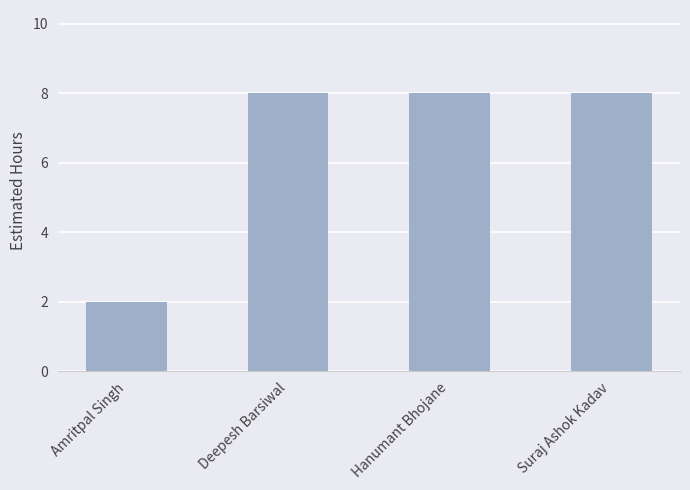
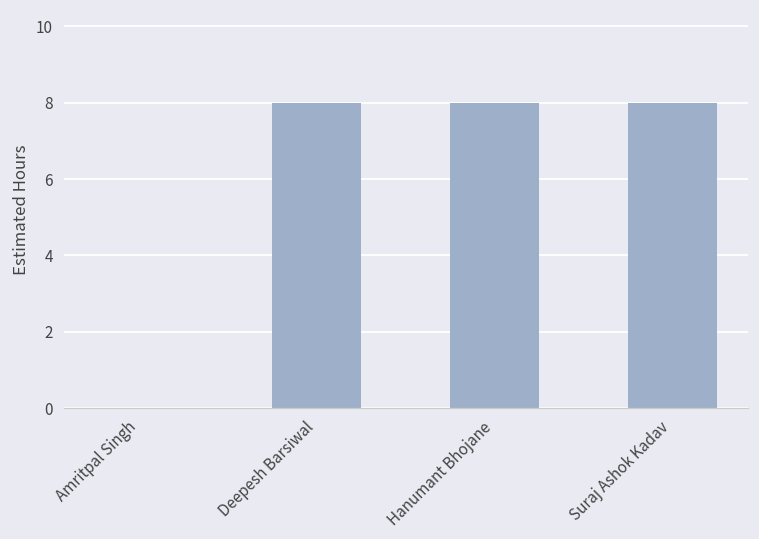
Amritpal Singh: 2 -> 0
